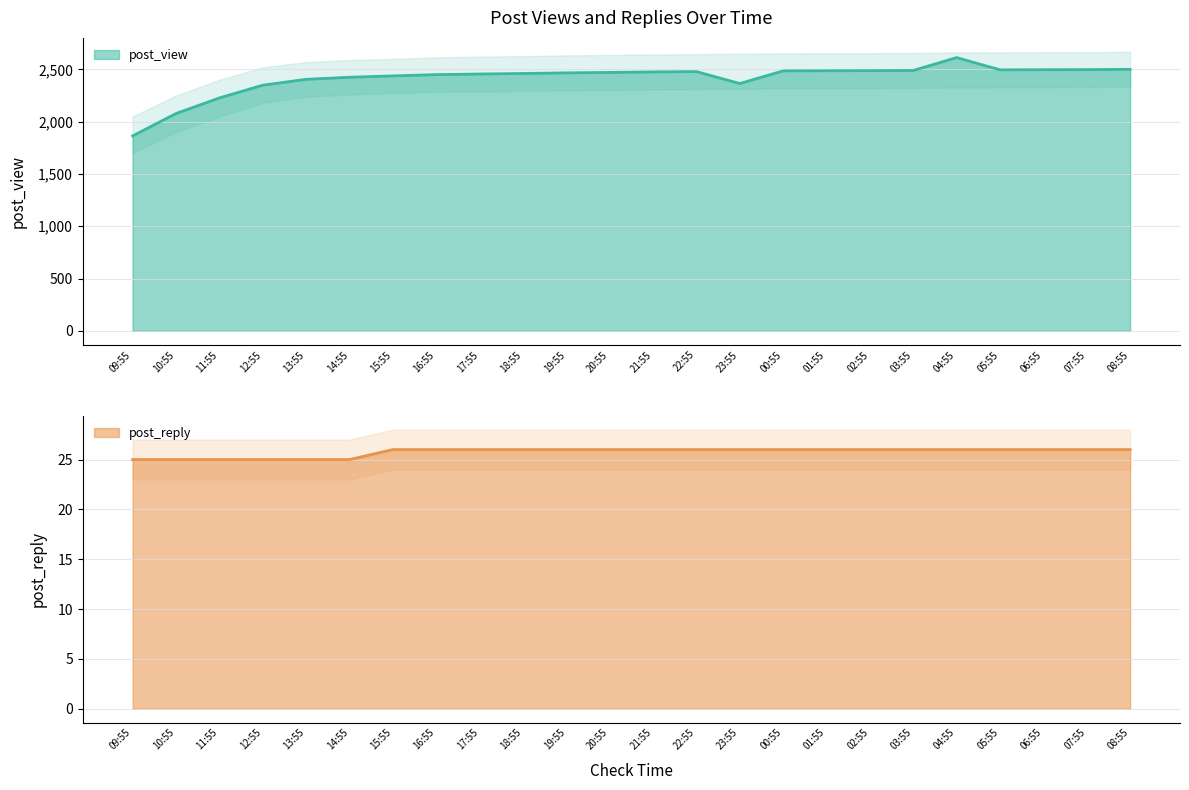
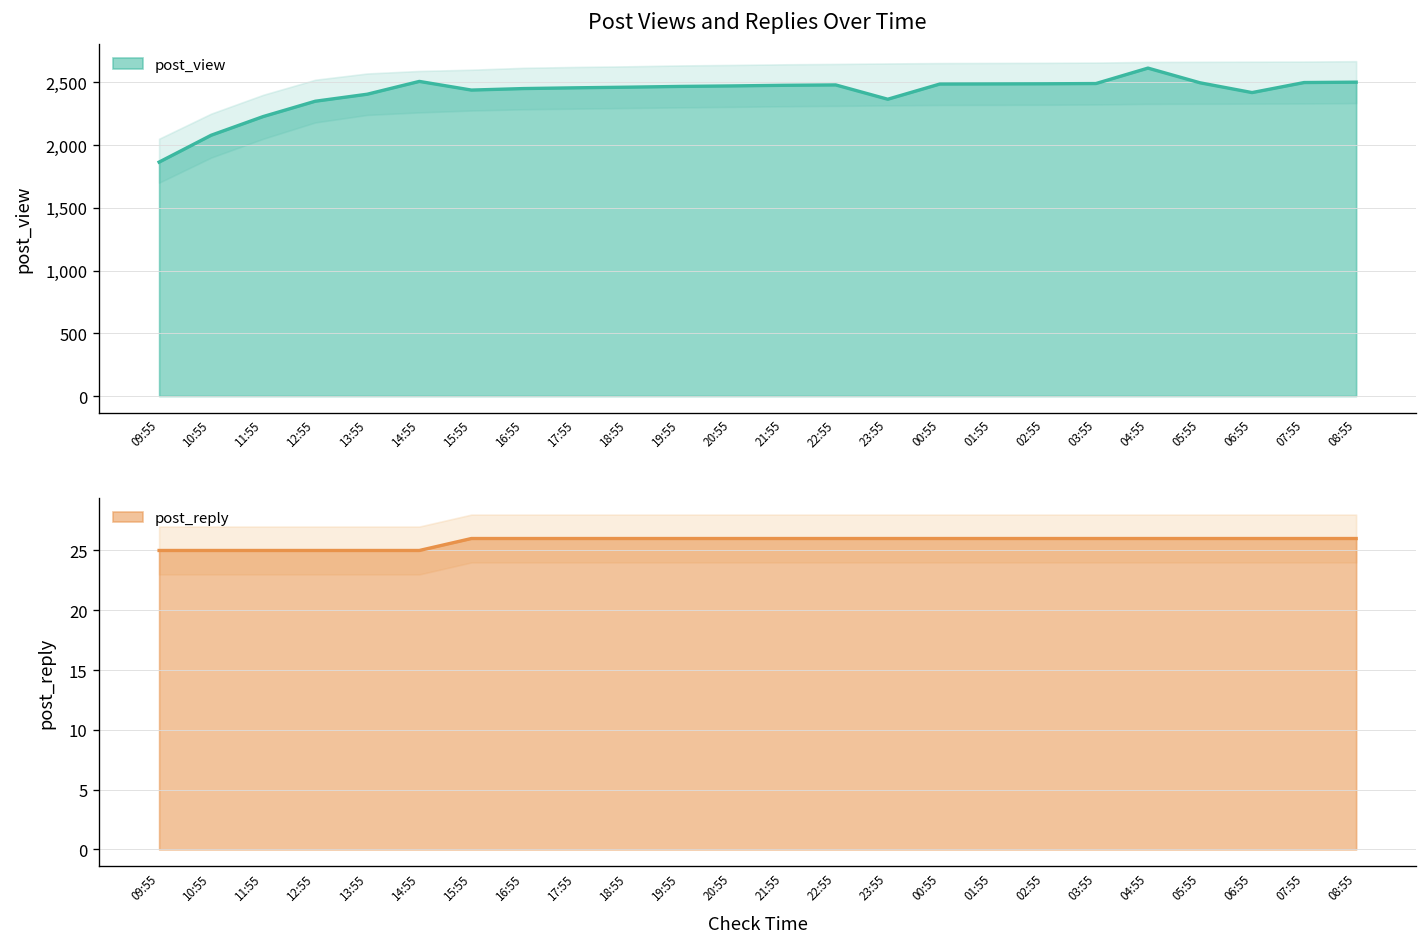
Post Views and Replies Over Time, post_view, 14:55: 2,430 -> 2,510
Post Views and Replies Over Time, post_view, 06:55: 2,500 -> 2,420
